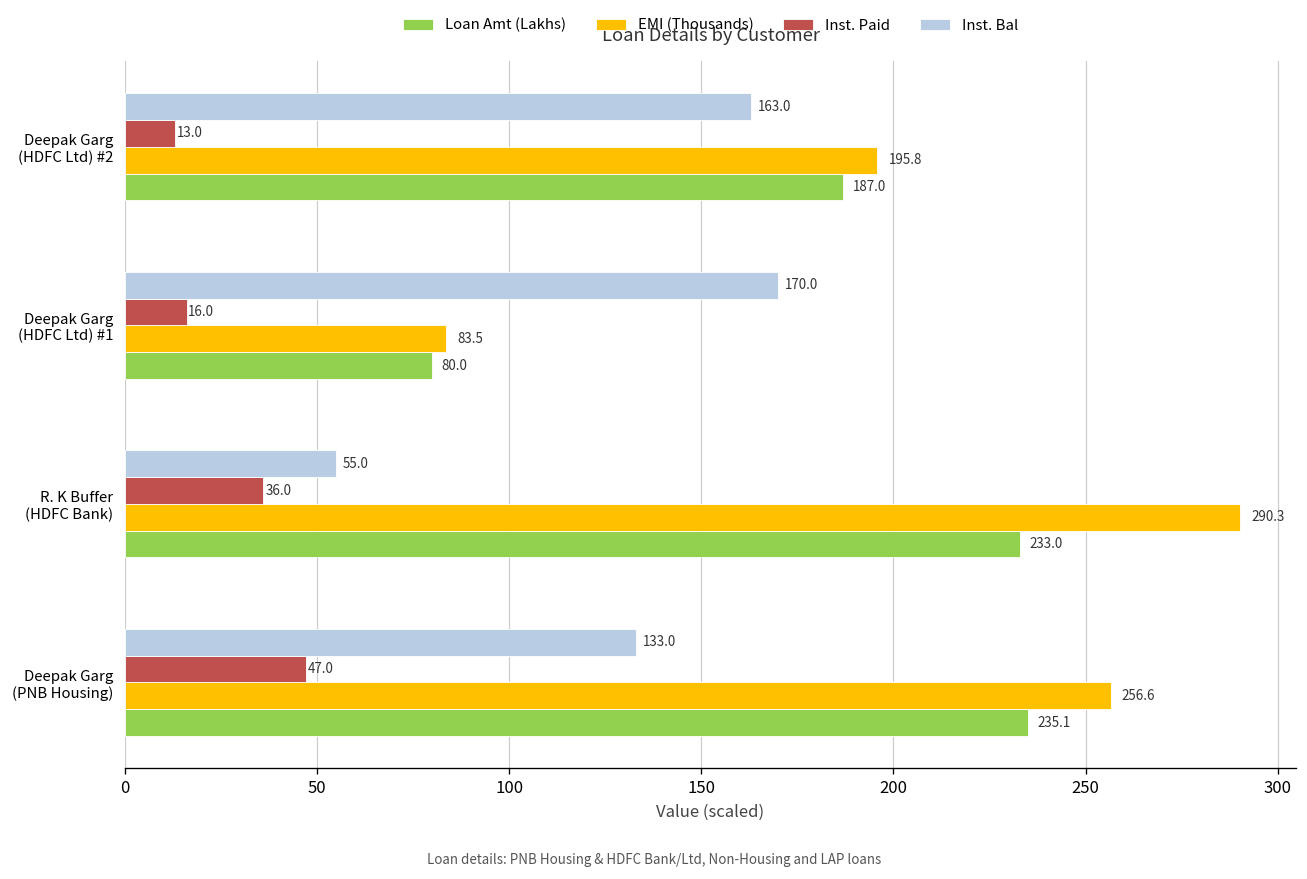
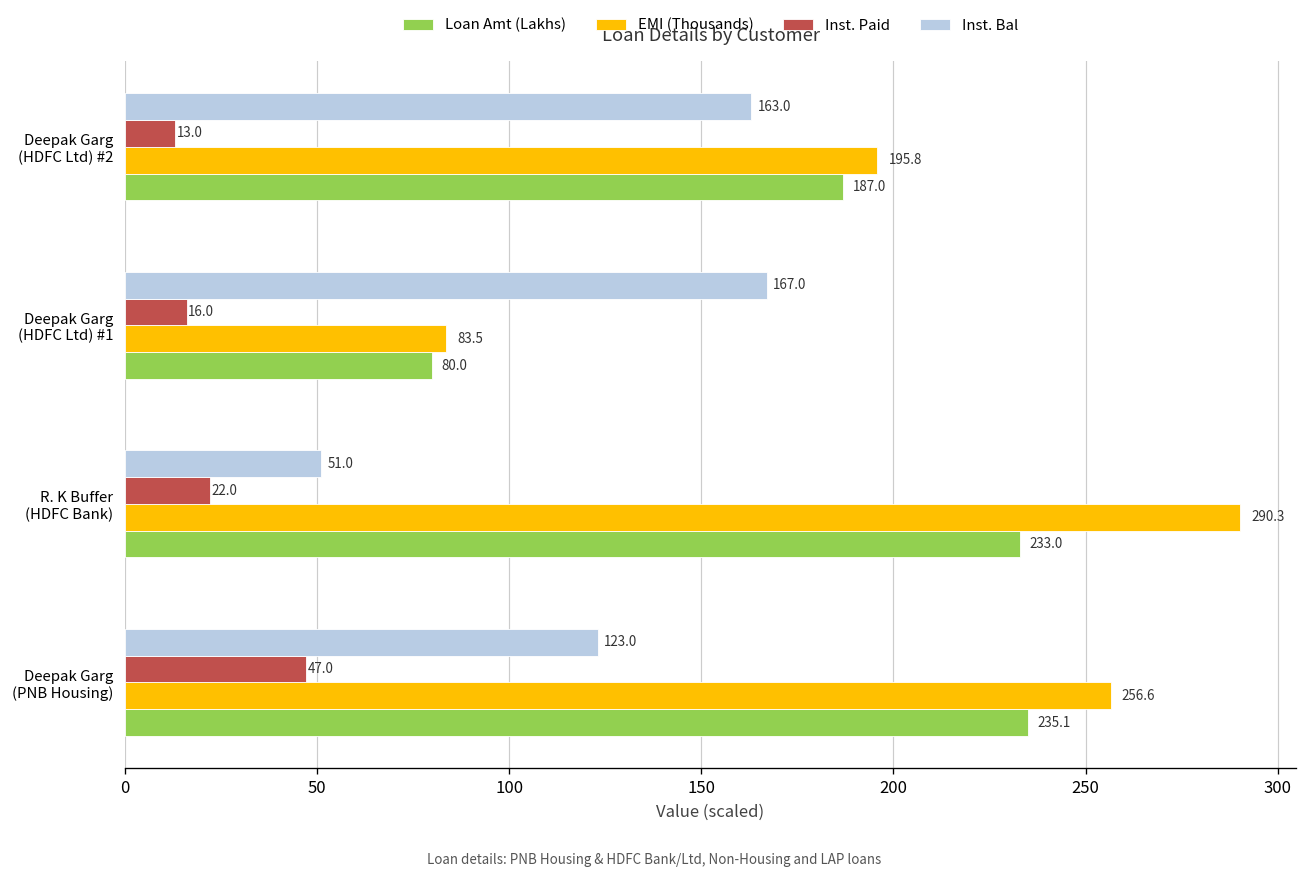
Inst. Bal, Deepak Garg (HDFC Ltd) #1: 170.0 -> 167.0
Inst. Bal, R. K Buffer (HDFC Bank): 55.0 -> 51.0
Inst. Paid, R. K Buffer (HDFC Bank): 36.0 -> 22.0
Inst. Bal, Deepak Garg (PNB Housing): 133.0 -> 123.0
